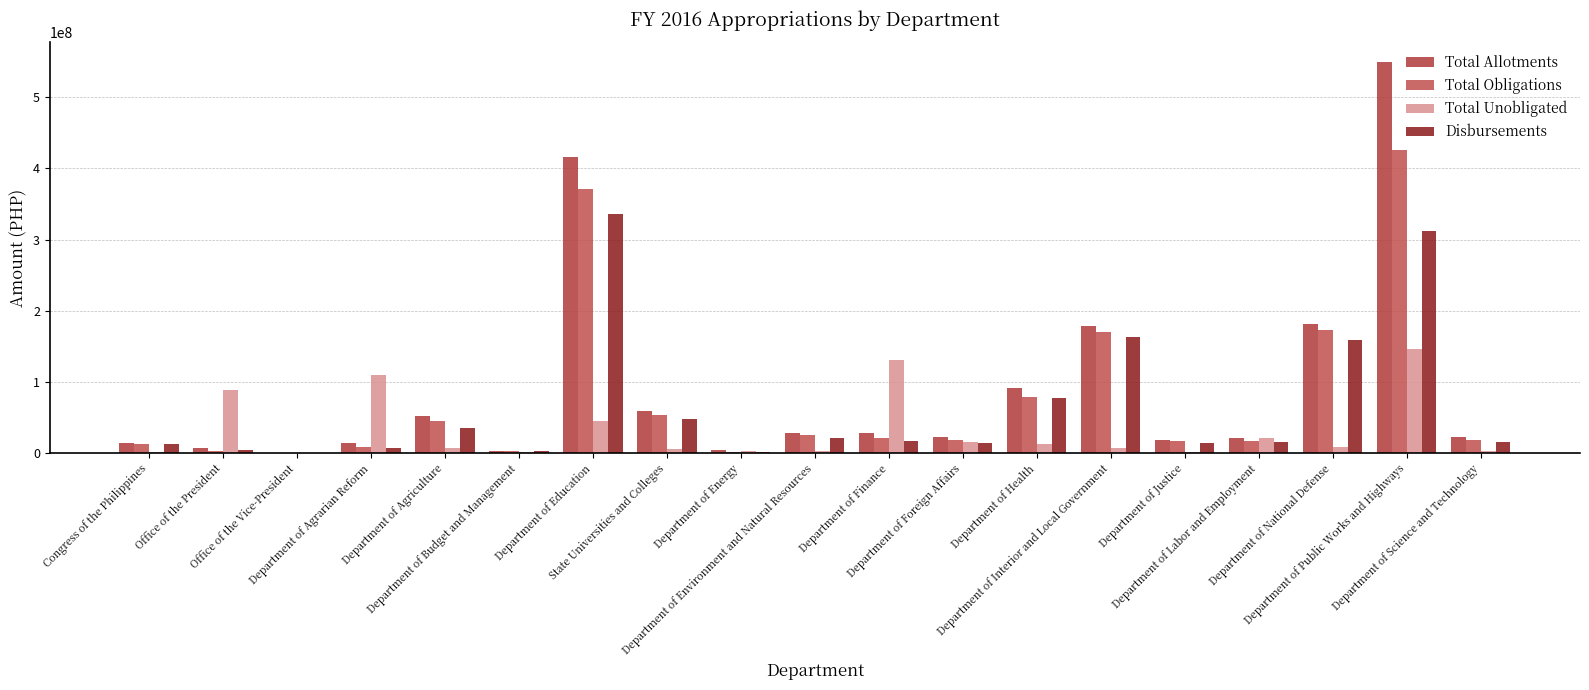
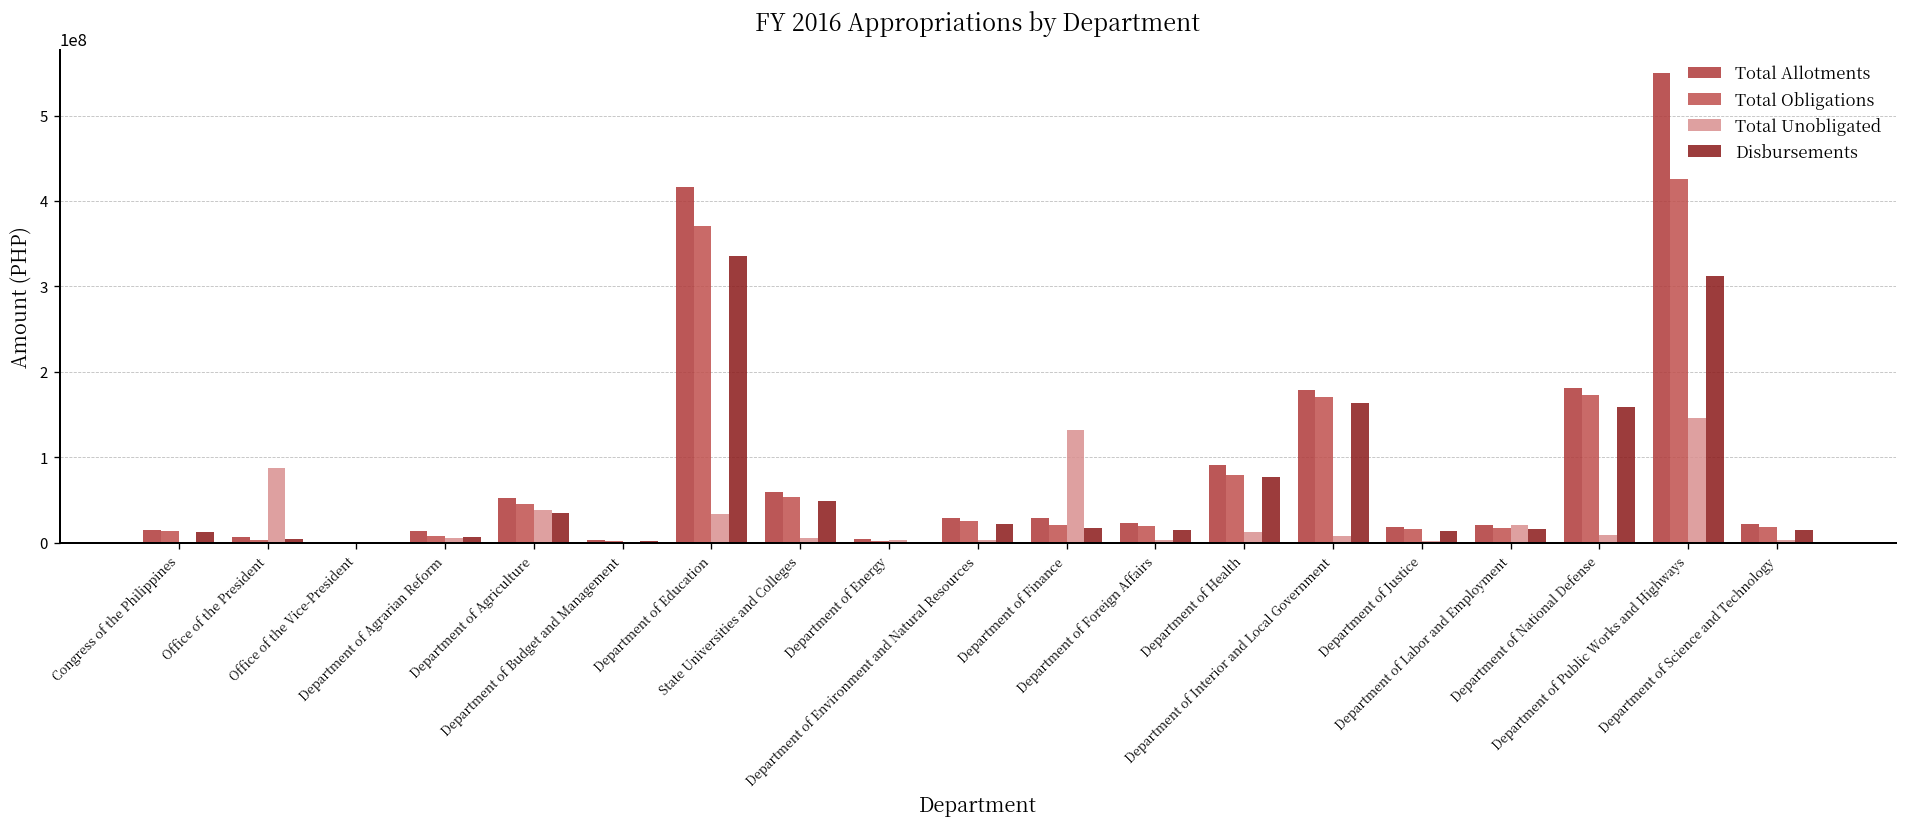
Total Unobligated, Department of Agrarian Reform: 110000000 -> 10000000
Total Unobligated, Department of Agriculture: 10000000 -> 40000000
Total Unobligated, Department of Education: 40000000 -> 30000000
Total Unobligated, Department of Foreign Affairs: 20000000 -> 0
